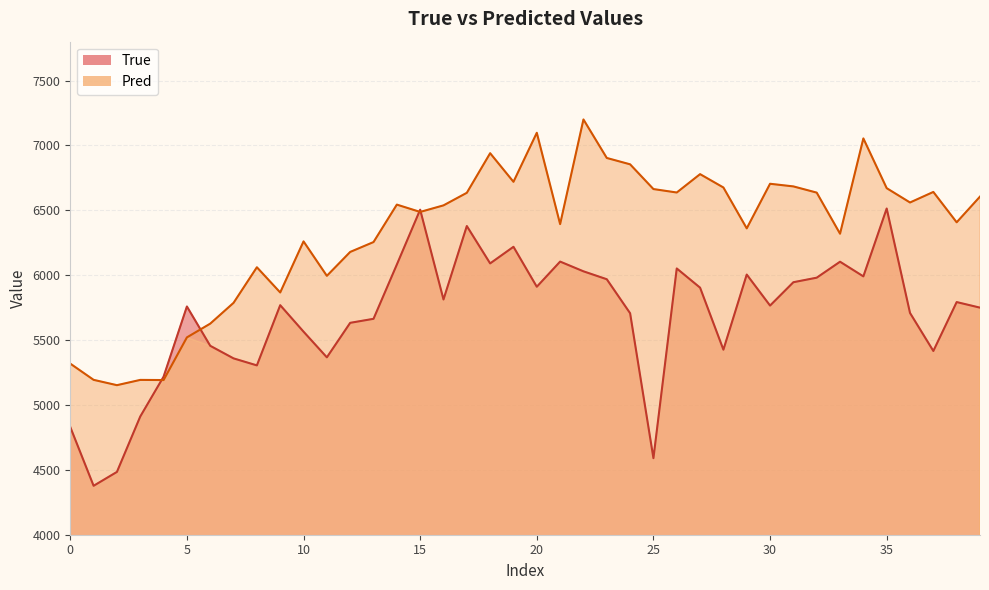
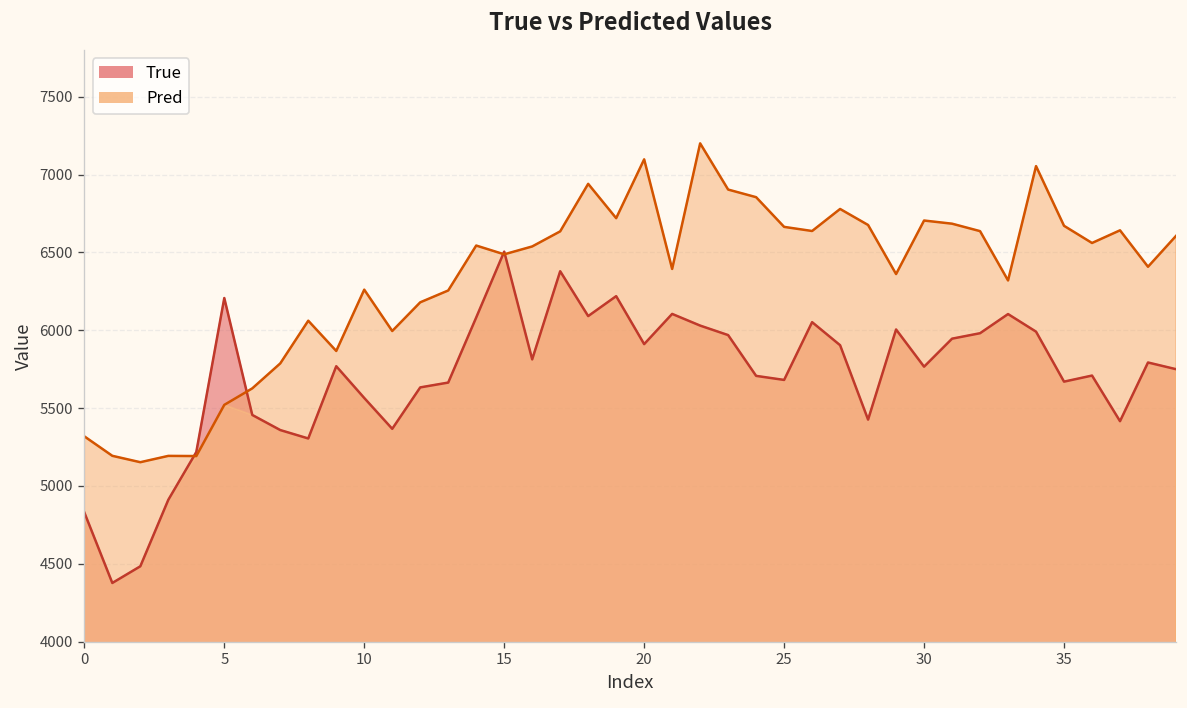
True, 5: 5760 -> 6210
True, 25: 4590 -> 5680
True, 35: 6510 -> 5670
